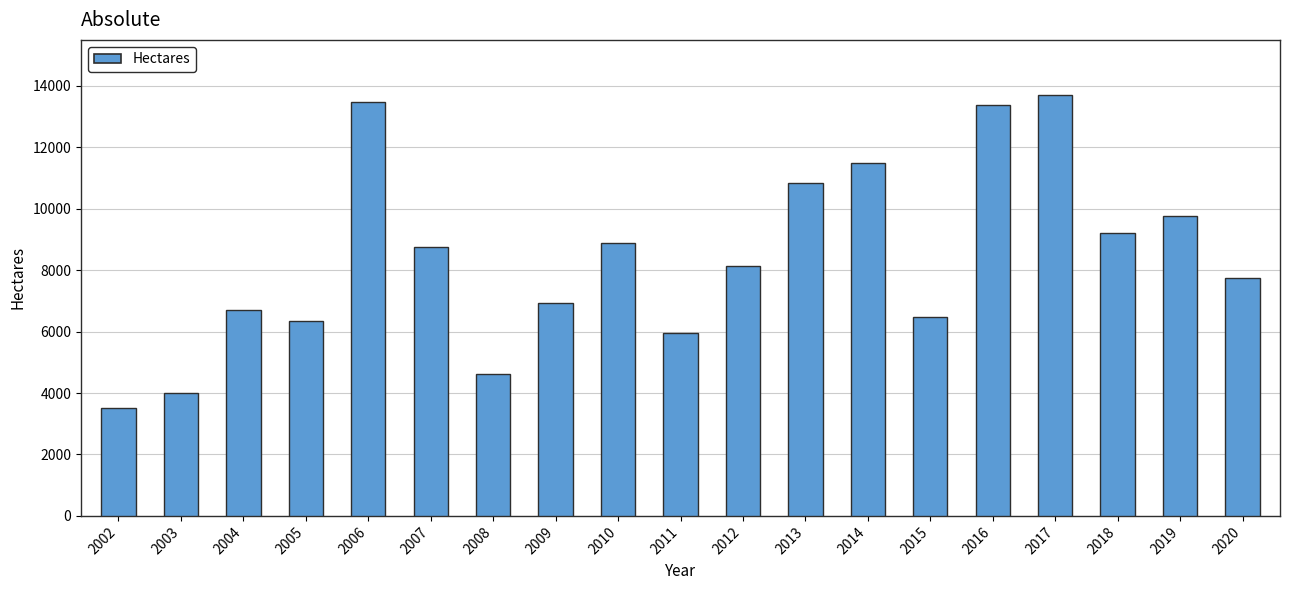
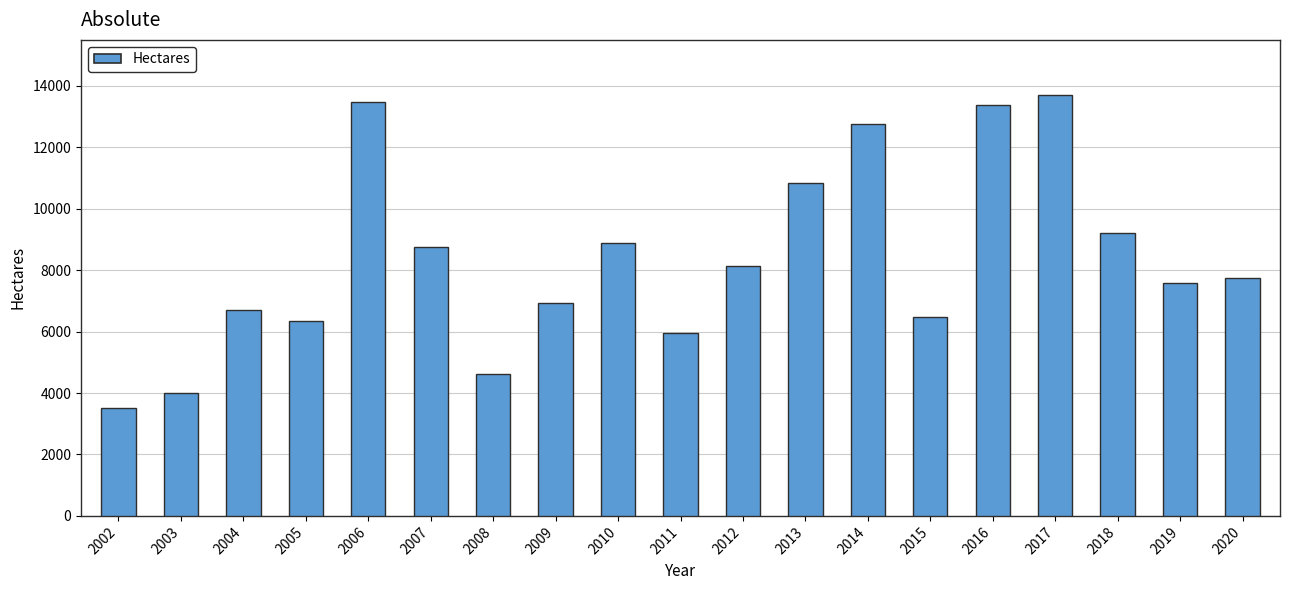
2014: 11500 -> 12800
2019: 9800 -> 7600
